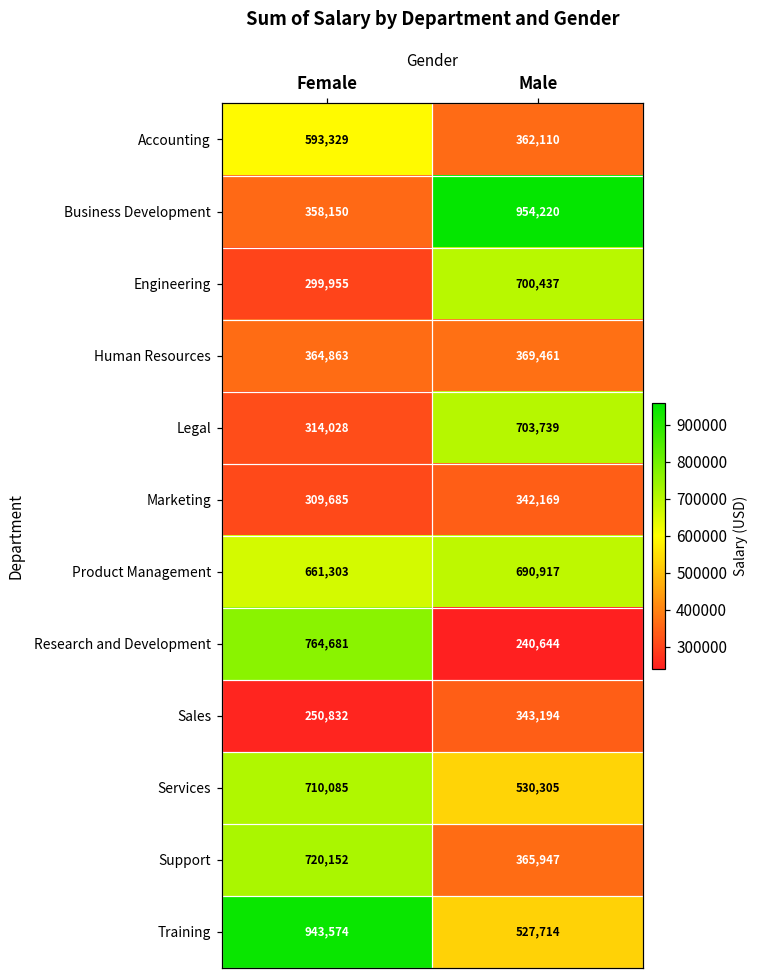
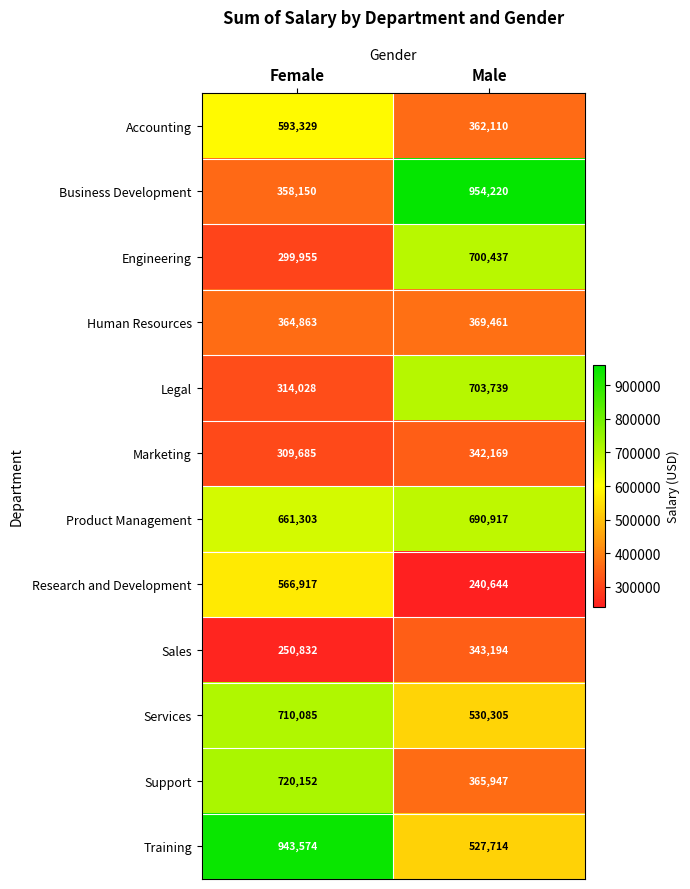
Research and Development, Female: 764,681 -> 566,917
